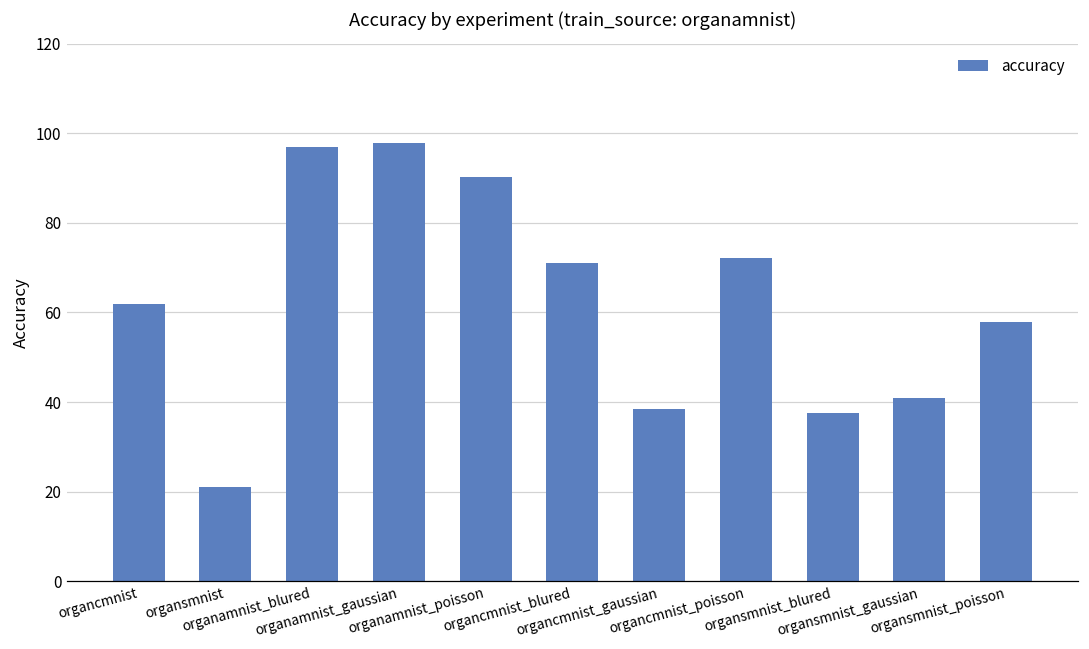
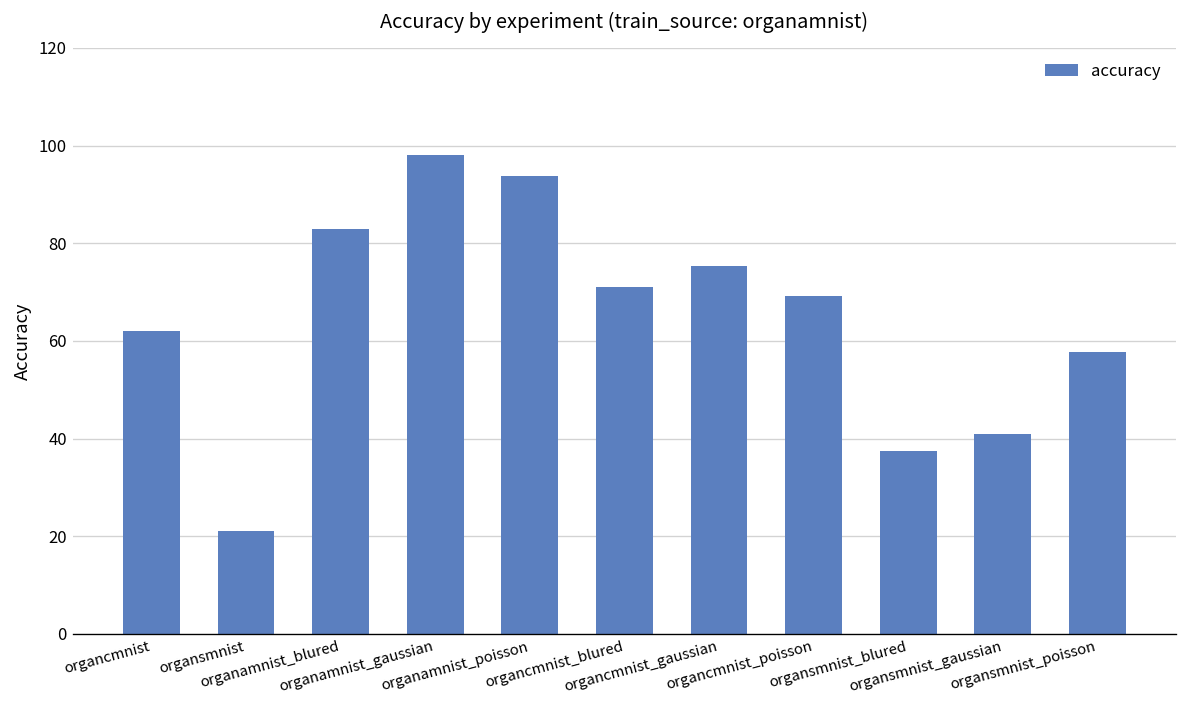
organamnist_blured: 97 -> 83
organamnist_poisson: 90 -> 94
organcmnist_gaussian: 38 -> 75
organcmnist_poisson: 72 -> 69
